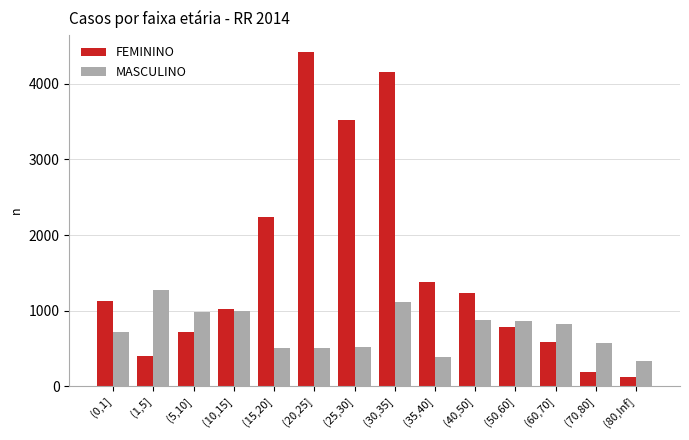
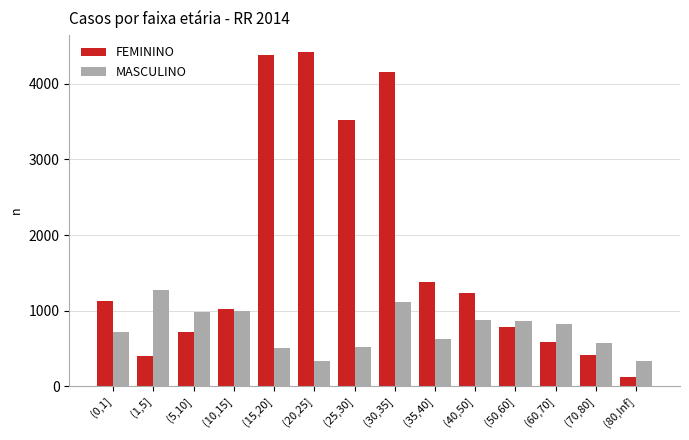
FEMININO, (15,20]: 2200 -> 4400
MASCULINO, (20,25]: 500 -> 300
MASCULINO, (35,40]: 400 -> 600
FEMININO, (70,80]: 200 -> 400
